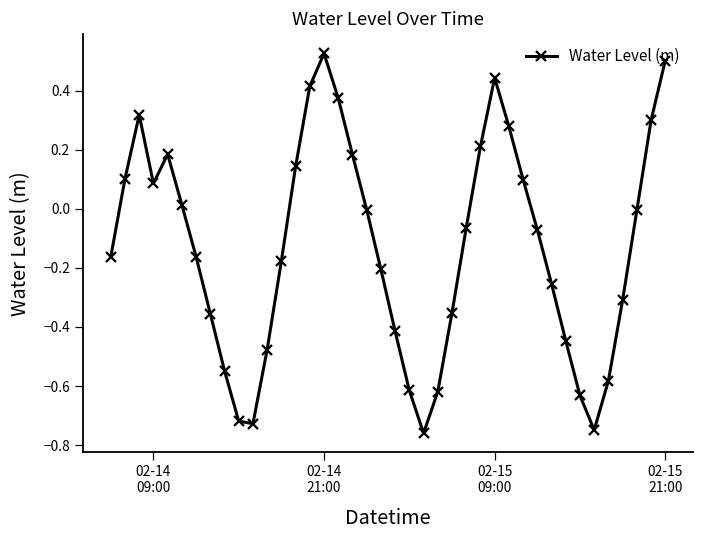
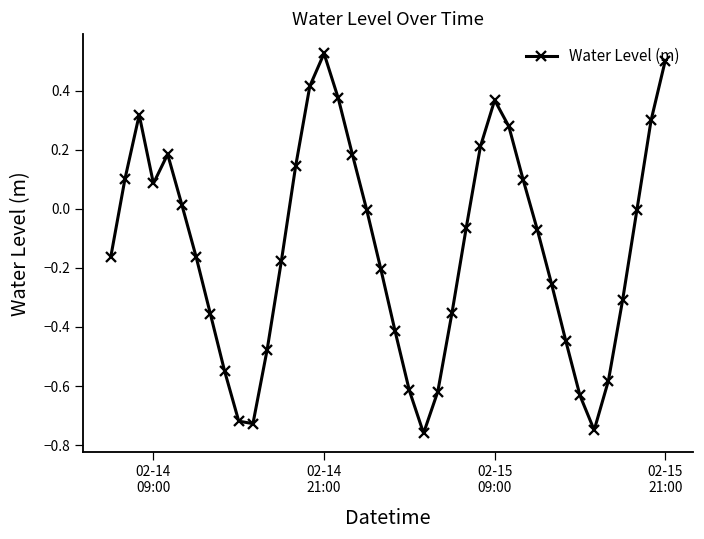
02-15 09:00: 0.44 -> 0.37
